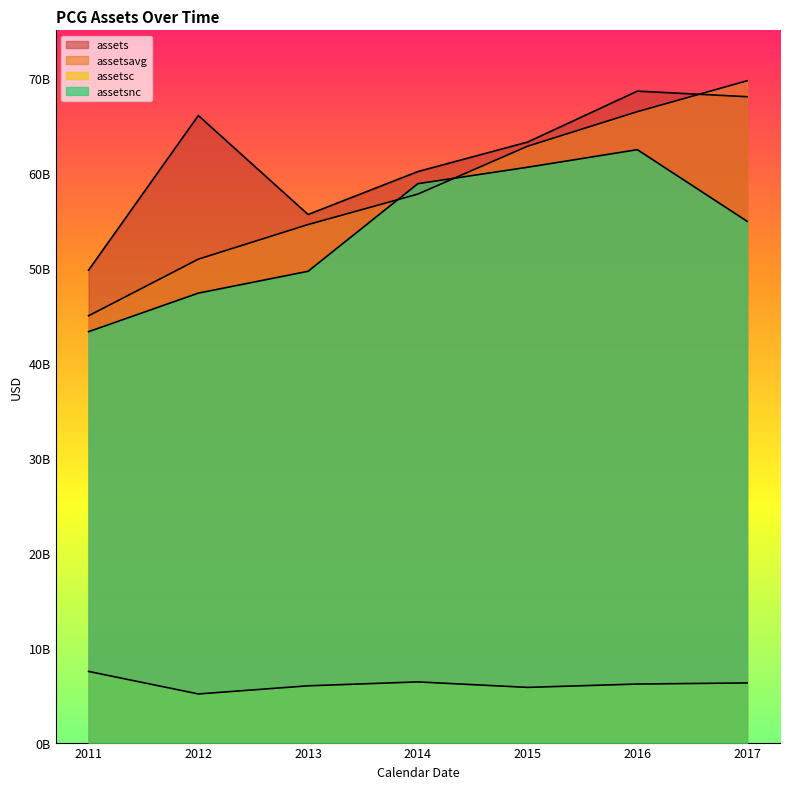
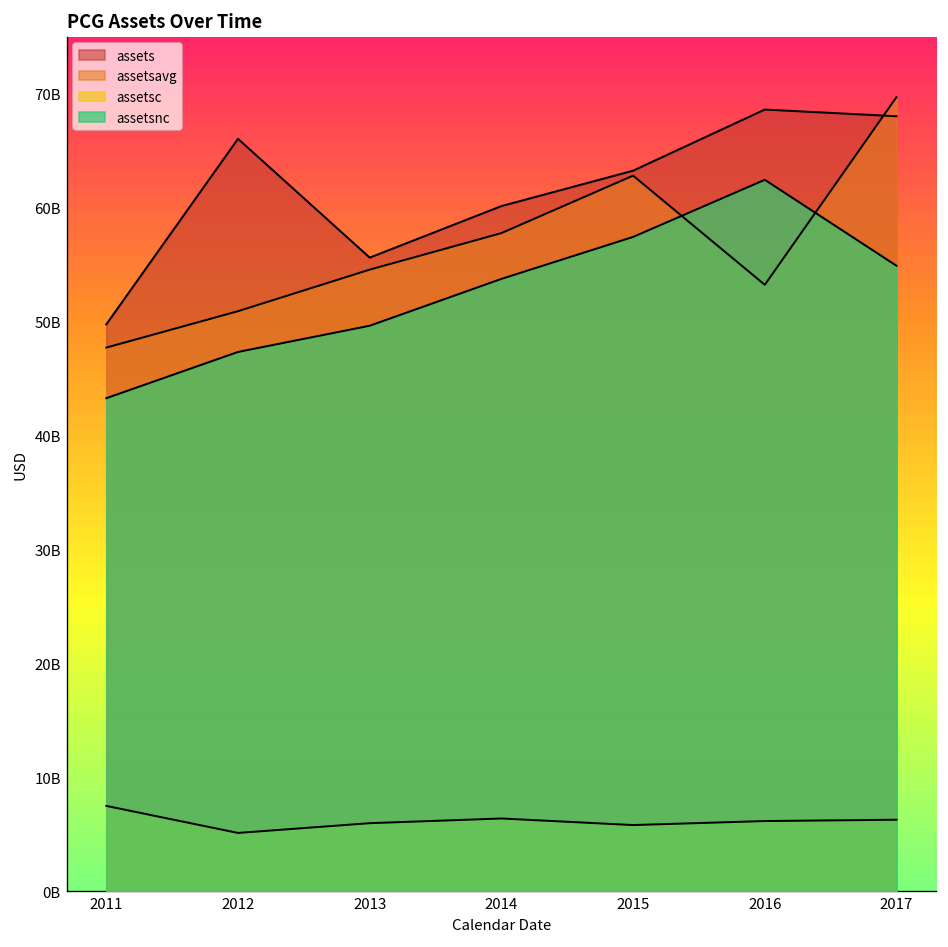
assetsavg, 2011: 45000000000 -> 48000000000
assetsnc, 2014: 59000000000 -> 54000000000
assetsnc, 2015: 61000000000 -> 57000000000
assetsavg, 2016: 66000000000 -> 53000000000
